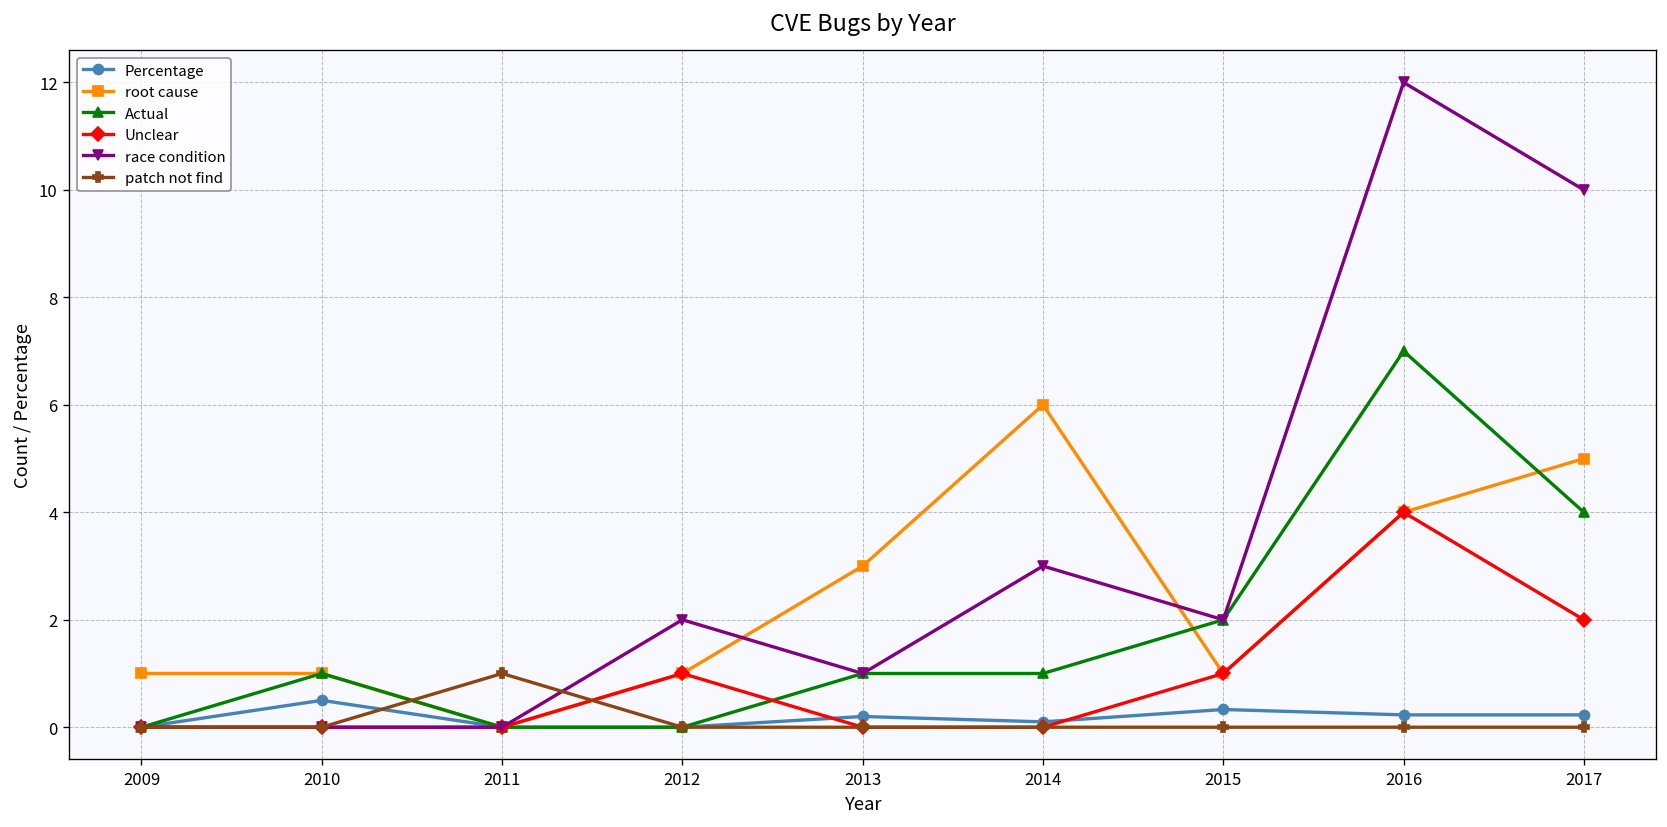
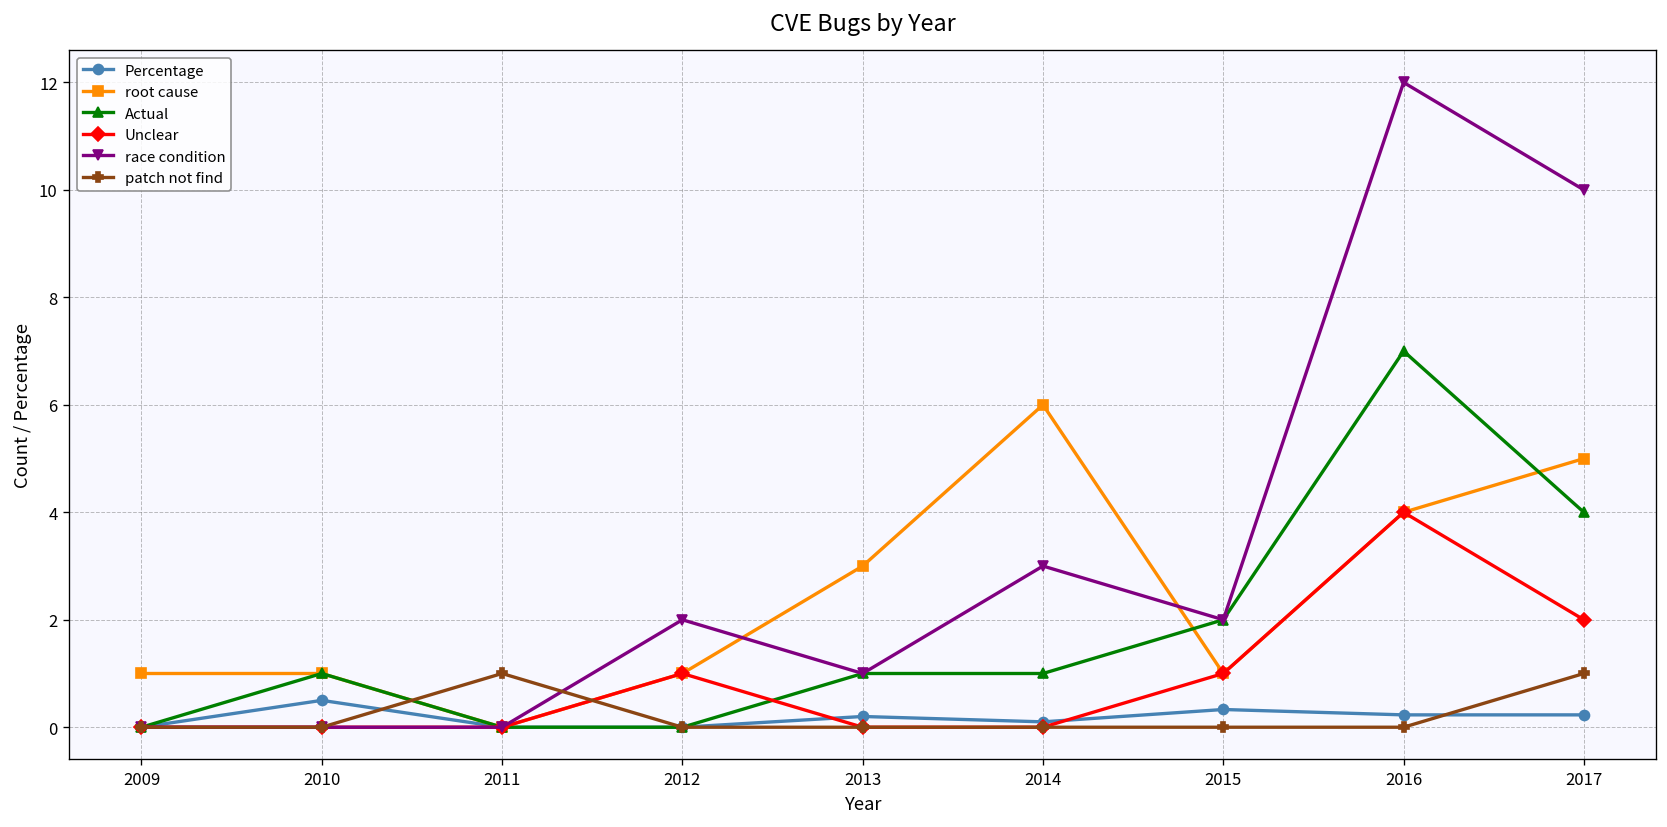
patch not find, 2017: 0 -> 1
